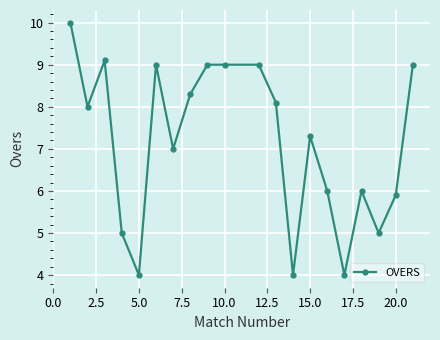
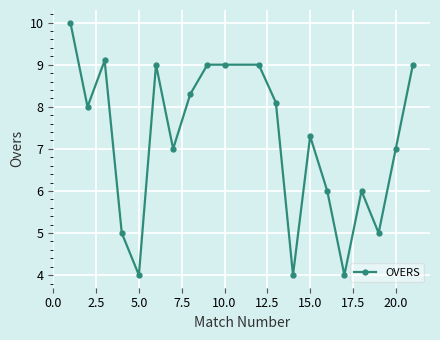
20.0: 5.9 -> 7.0
